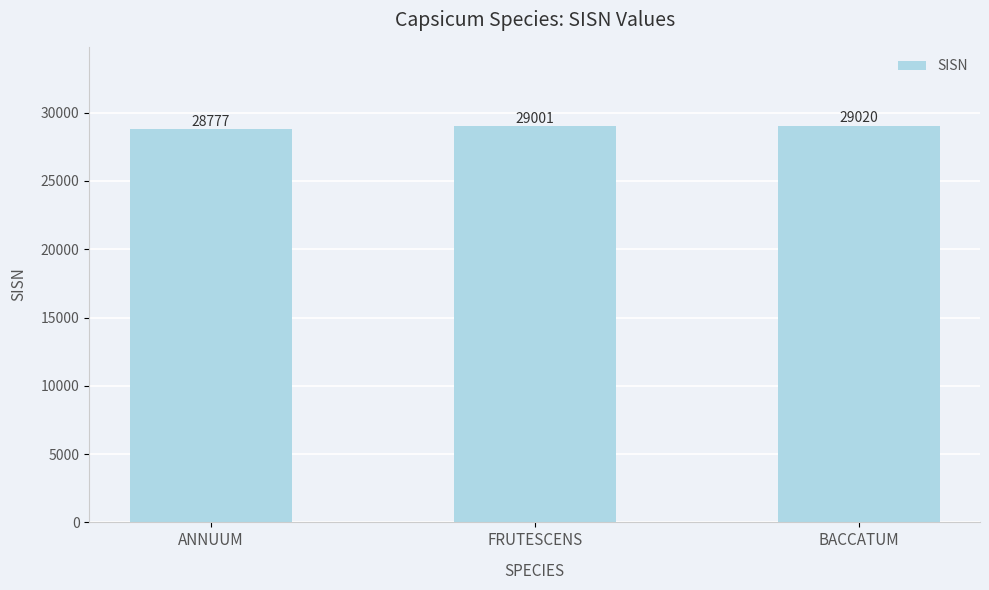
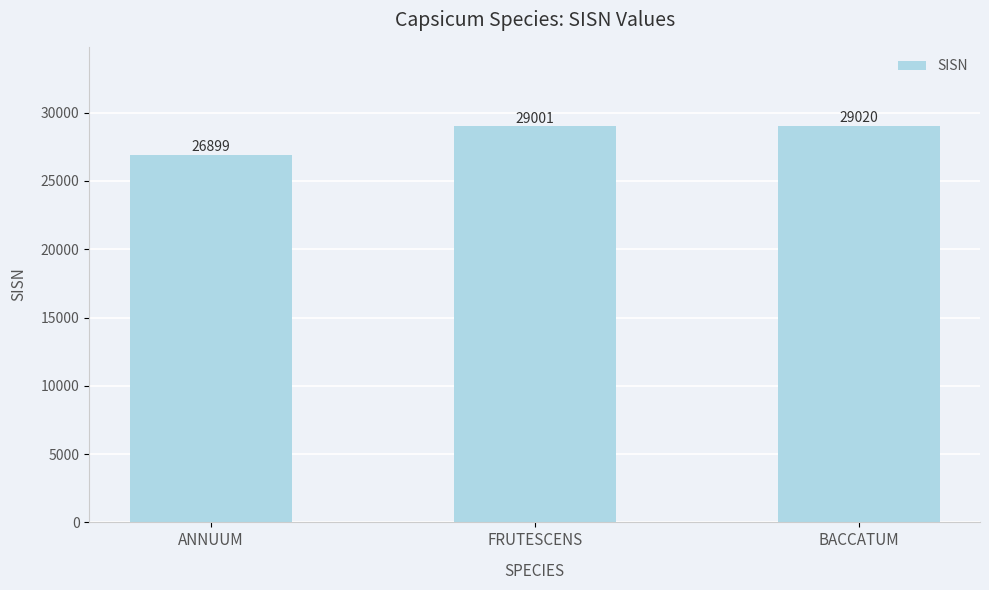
ANNUUM: 28777 -> 26899
